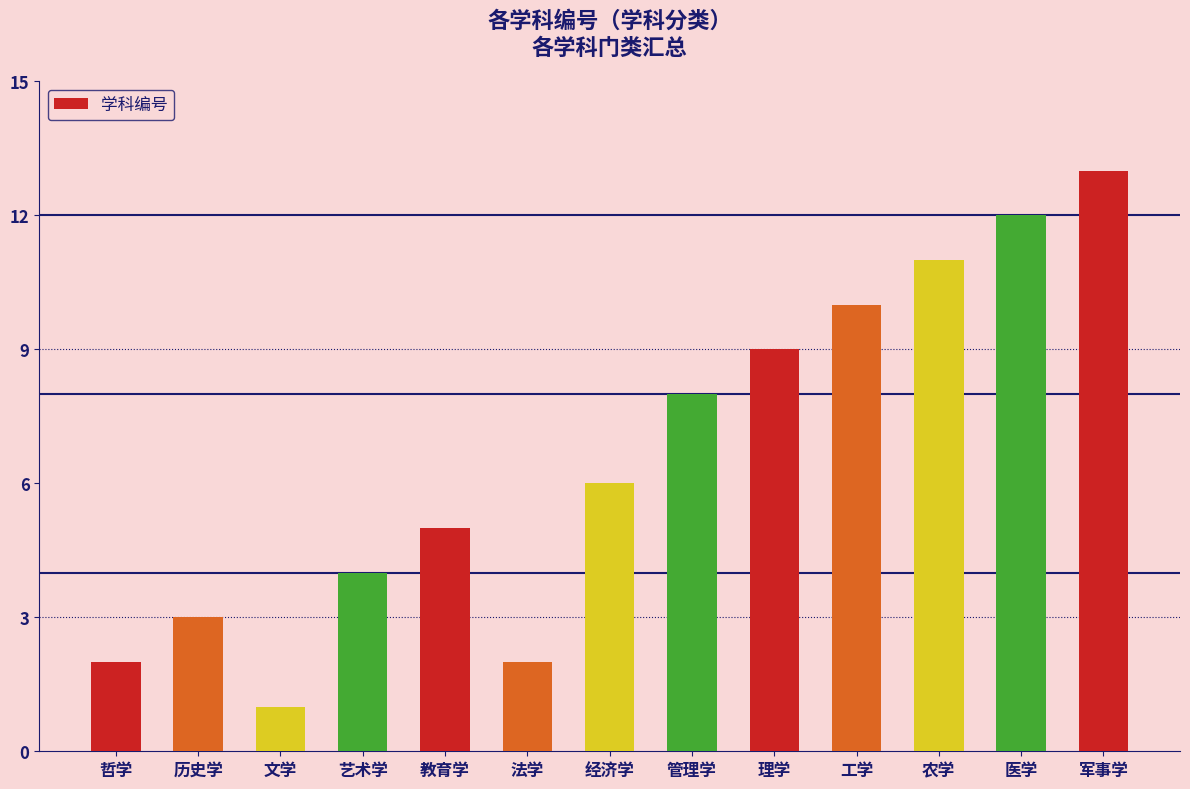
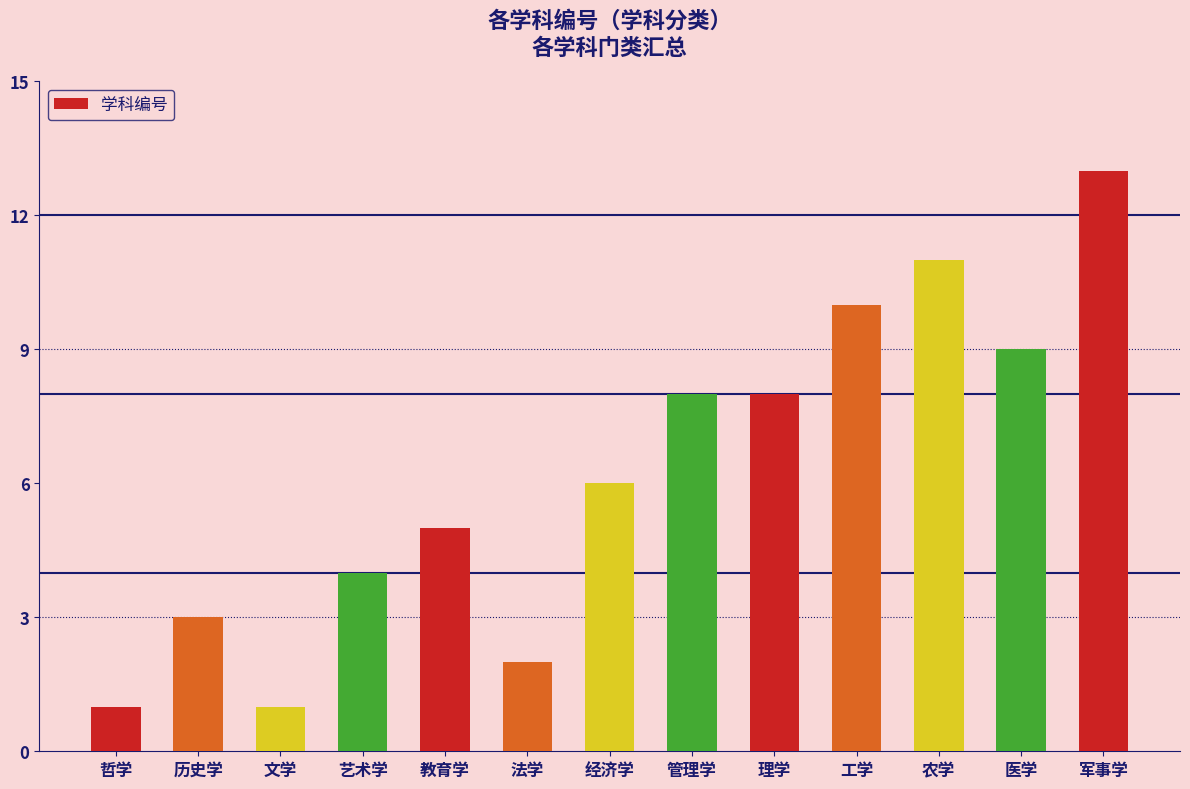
哲学: 2 -> 1
理学: 9 -> 8
医学: 12 -> 9
